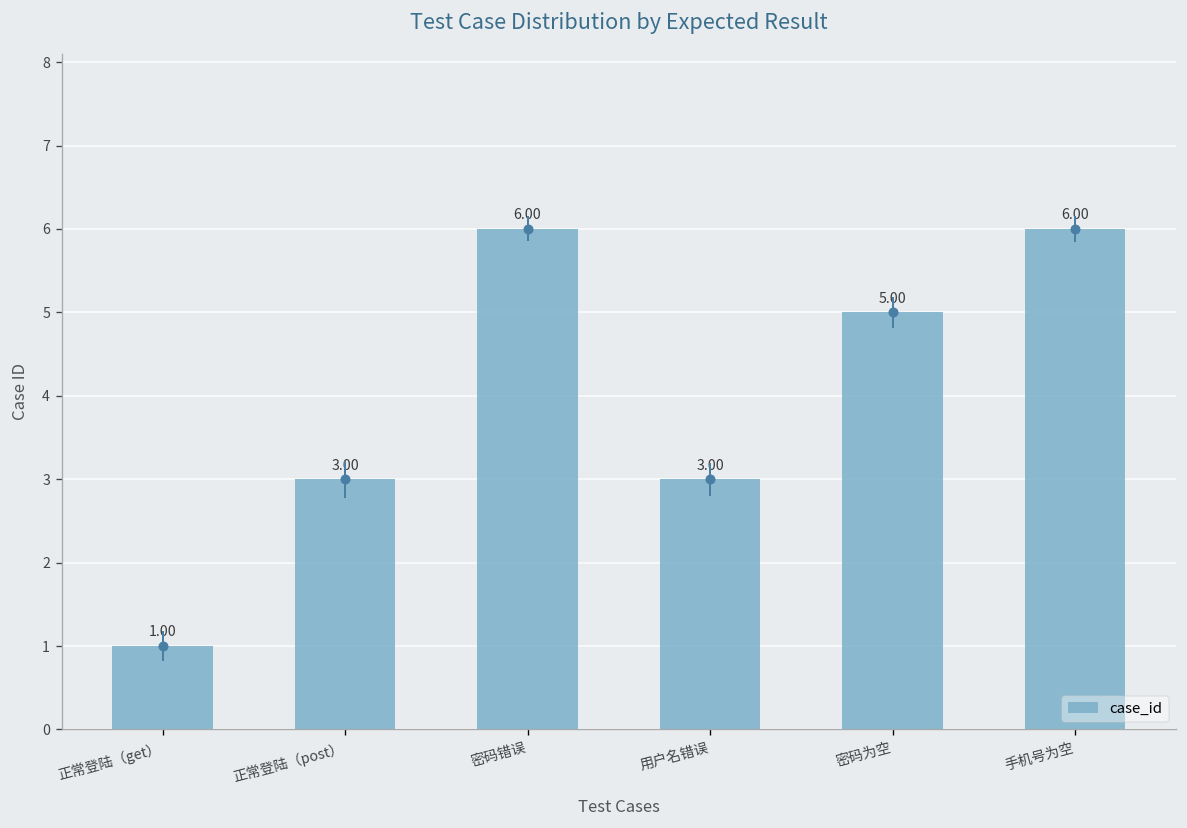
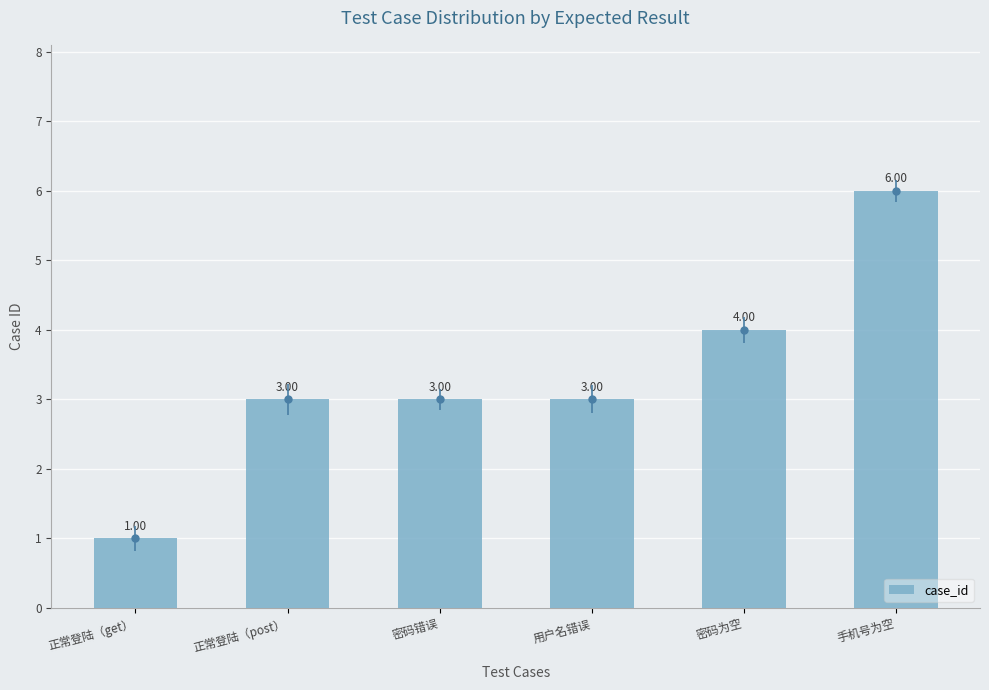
密码错误: 6.00 -> 3.00
密码为空: 5.00 -> 4.00
